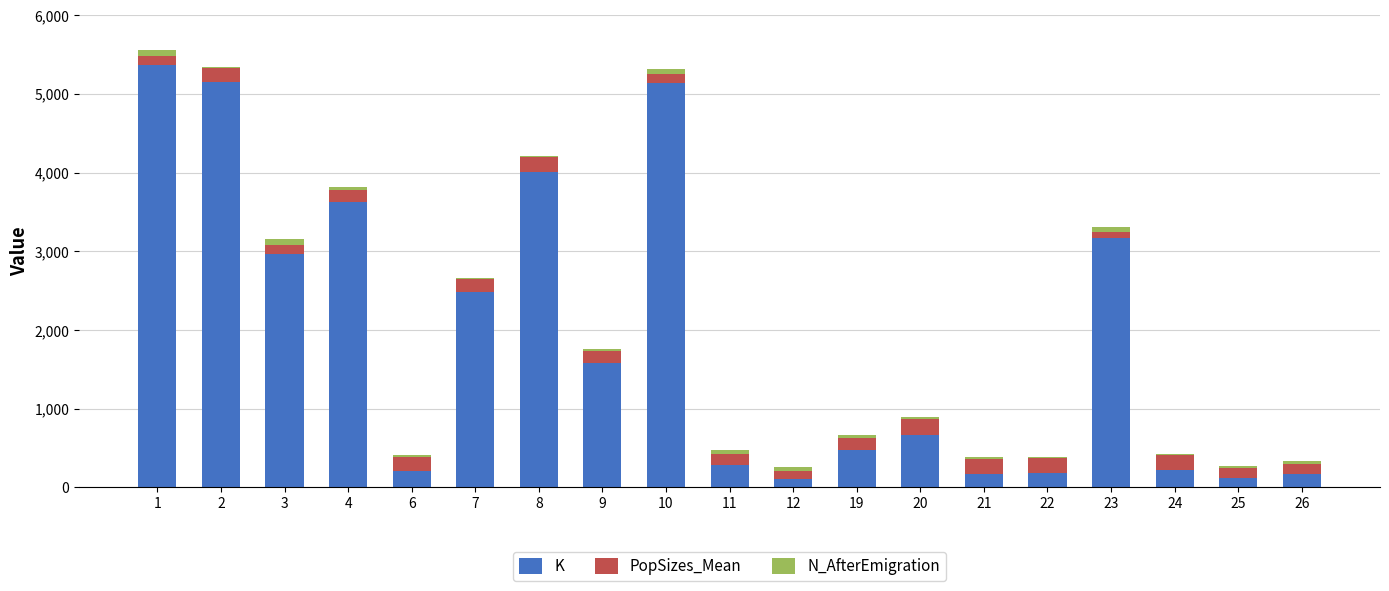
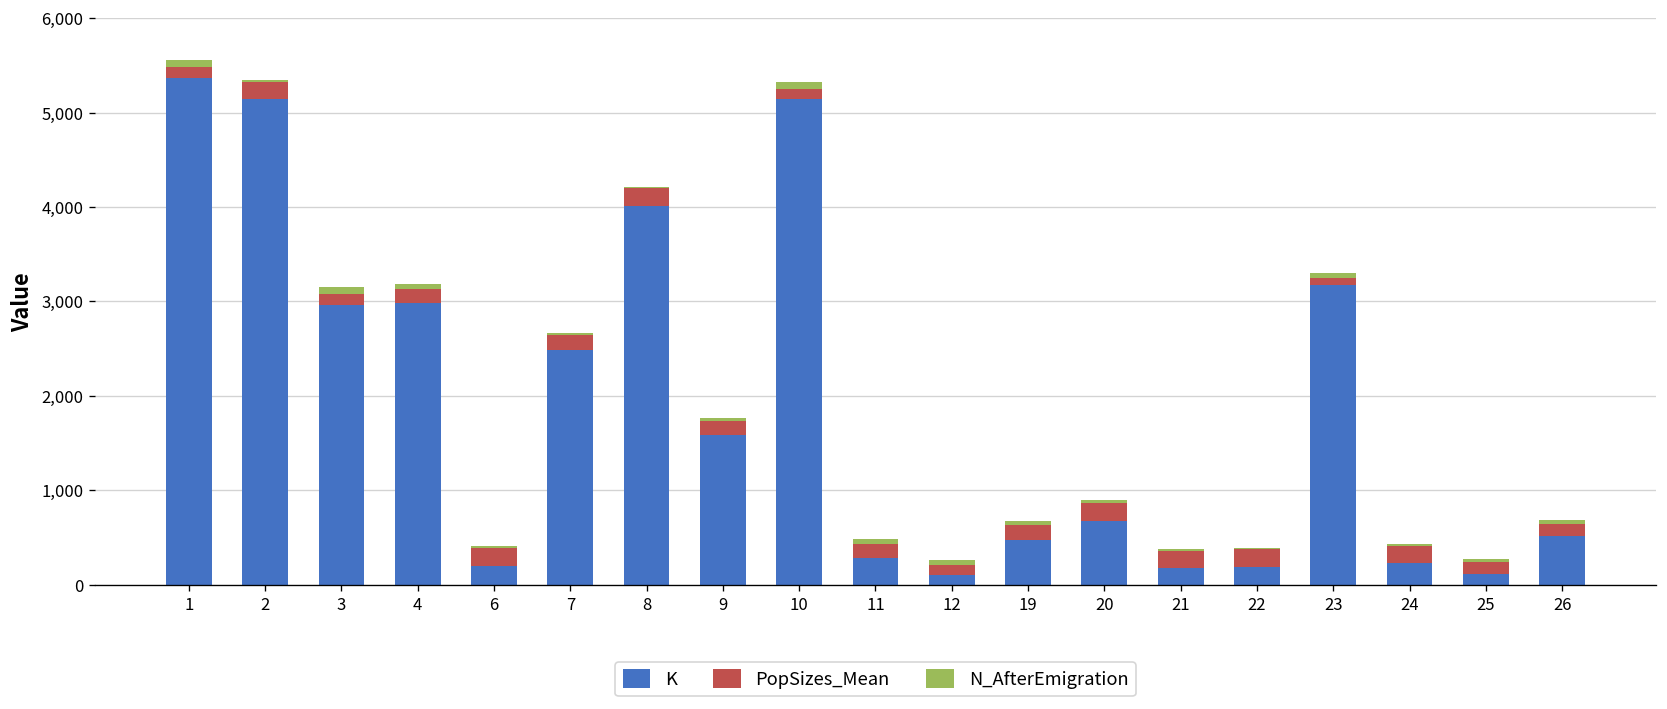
K, 4: 3,600 -> 3,000
K, 26: 200 -> 500
